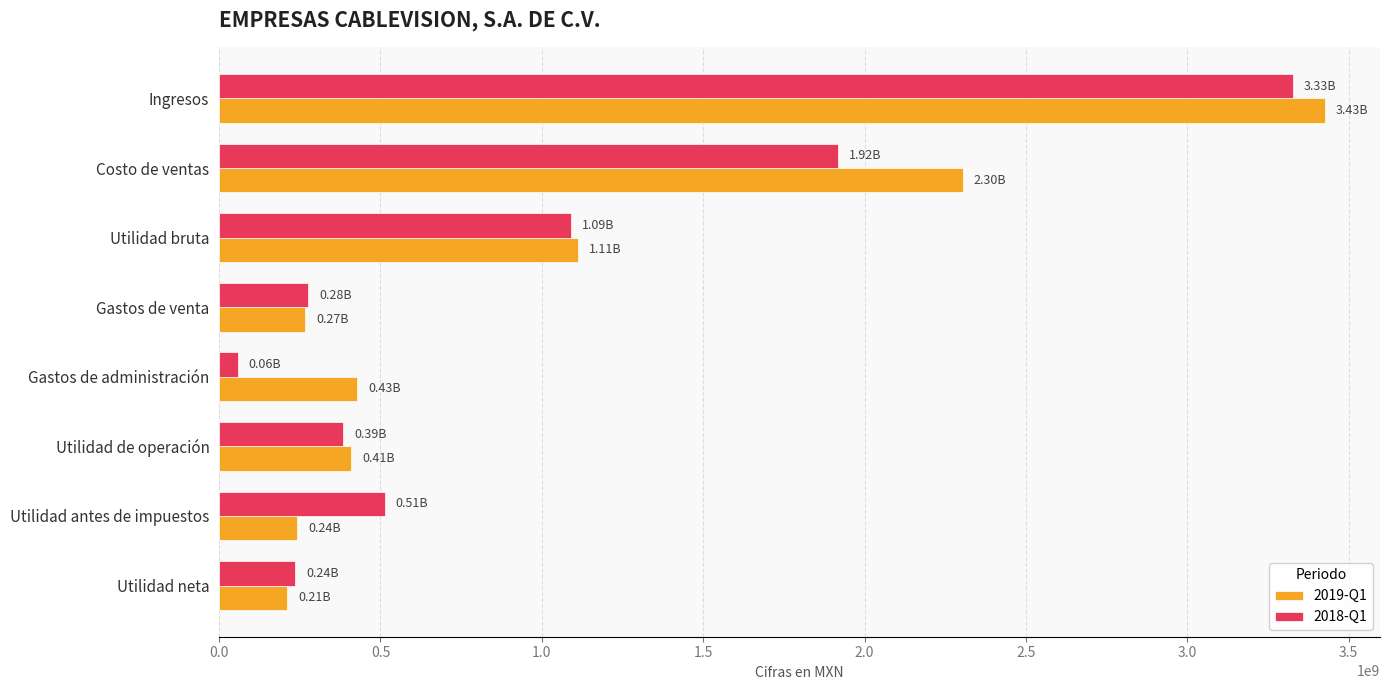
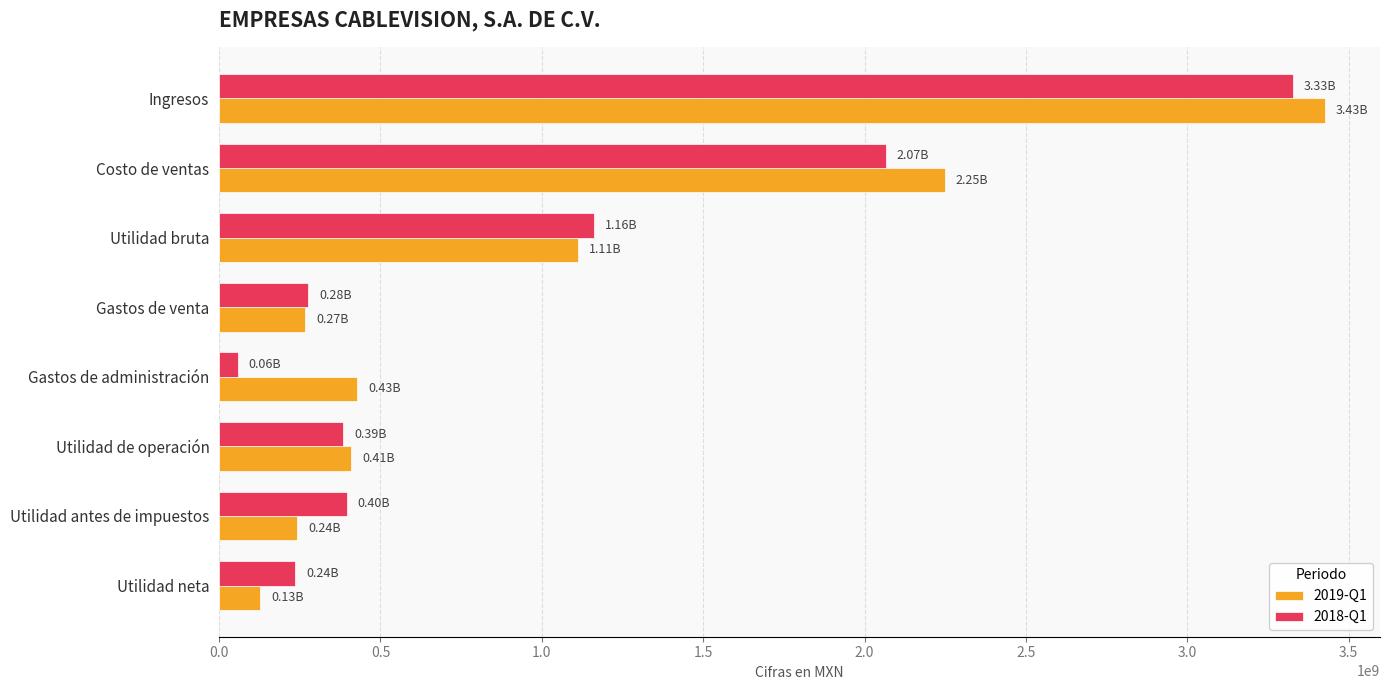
2018-Q1, Costo de ventas: 1.92B -> 2.07B
2019-Q1, Costo de ventas: 2.30B -> 2.25B
2018-Q1, Utilidad bruta: 1.09B -> 1.16B
2018-Q1, Utilidad antes de impuestos: 0.51B -> 0.40B
2019-Q1, Utilidad neta: 0.21B -> 0.13B
